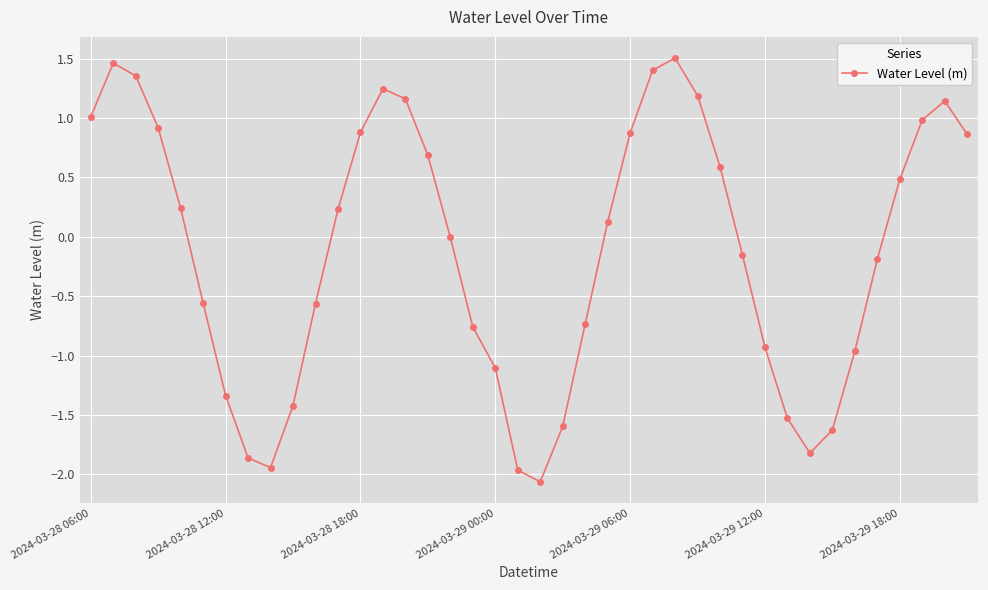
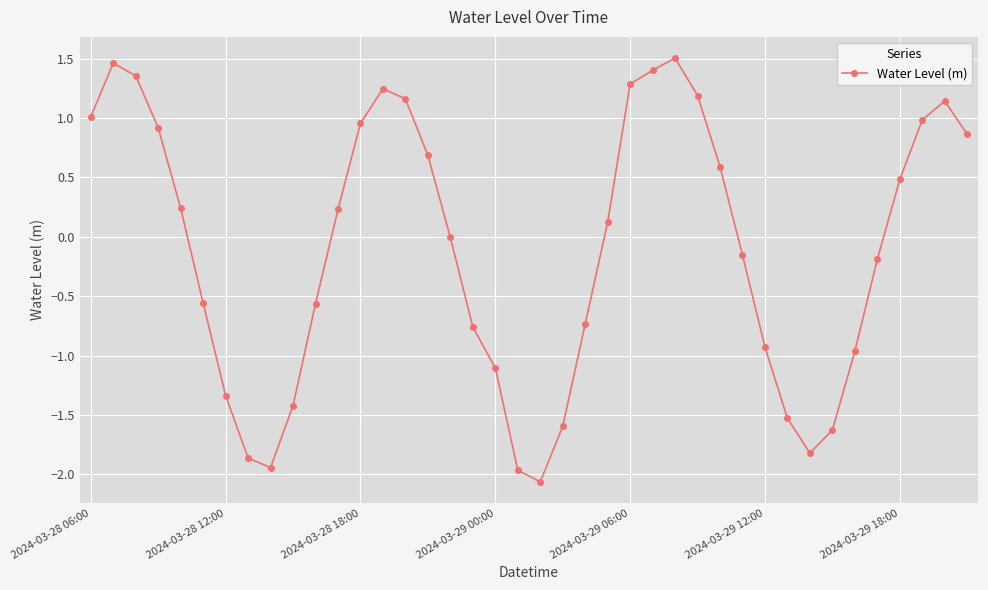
2024-03-28 18:00: 0.88 -> 0.96
2024-03-29 06:00: 0.87 -> 1.29
